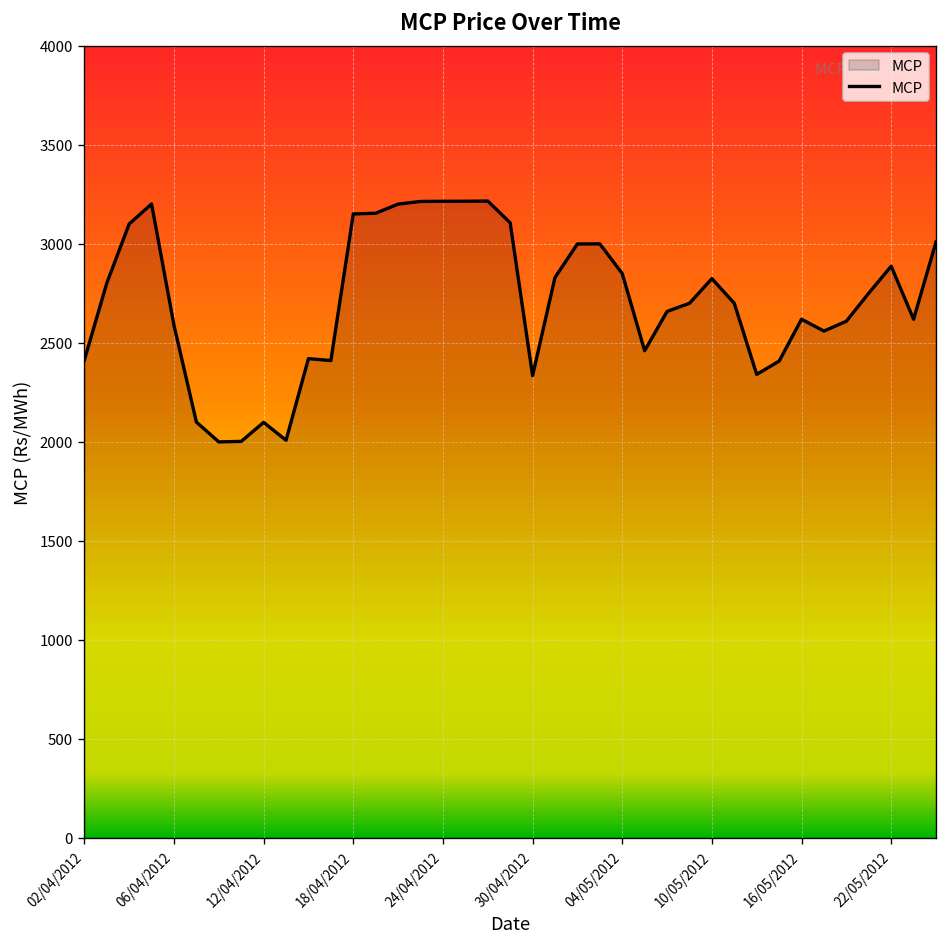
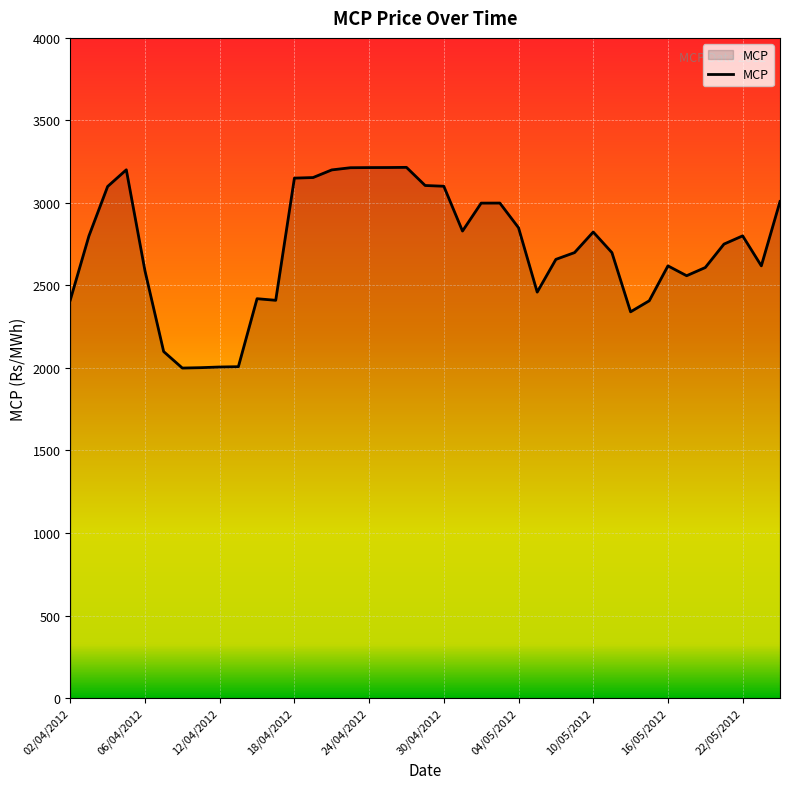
12/04/2012: 2100 -> 2010
30/04/2012: 2330 -> 3100
22/05/2012: 2890 -> 2800
